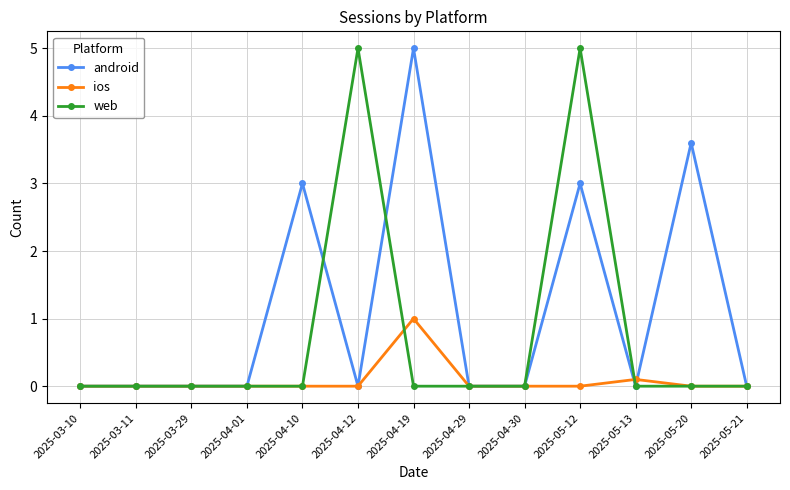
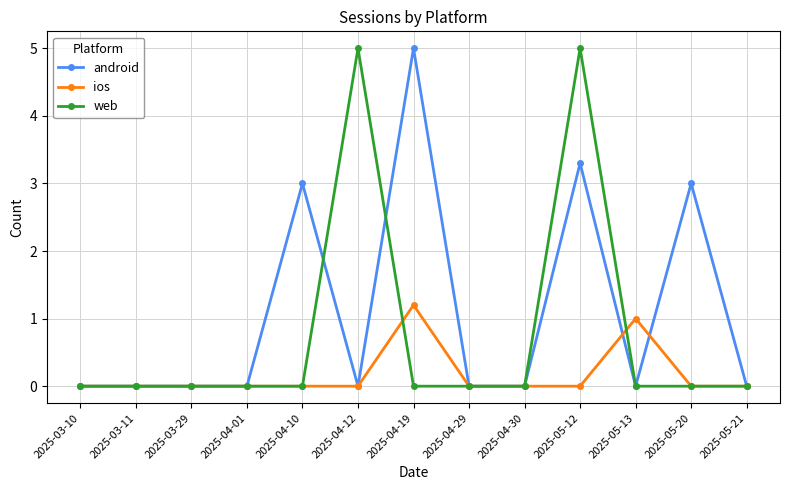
ios, 2025-04-19: 1.0 -> 1.2
android, 2025-05-12: 3.0 -> 3.3
ios, 2025-05-13: 0.1 -> 1.0
android, 2025-05-20: 3.6 -> 3.0
